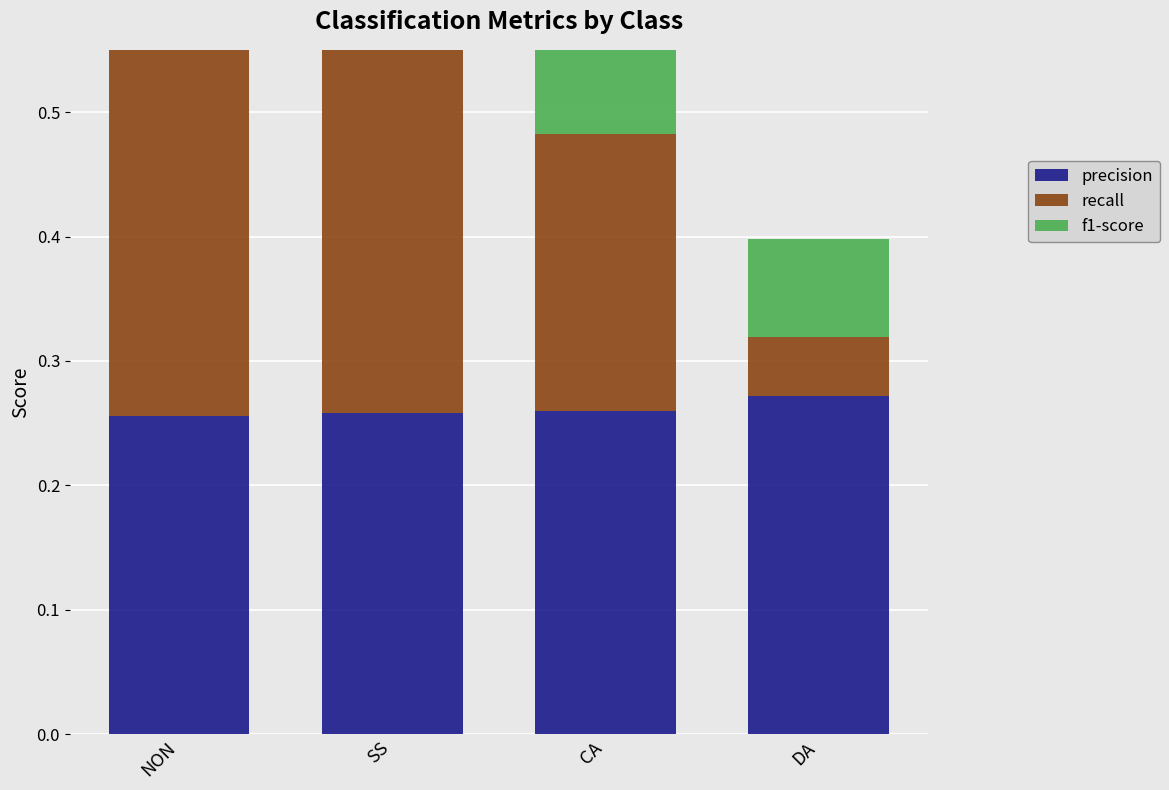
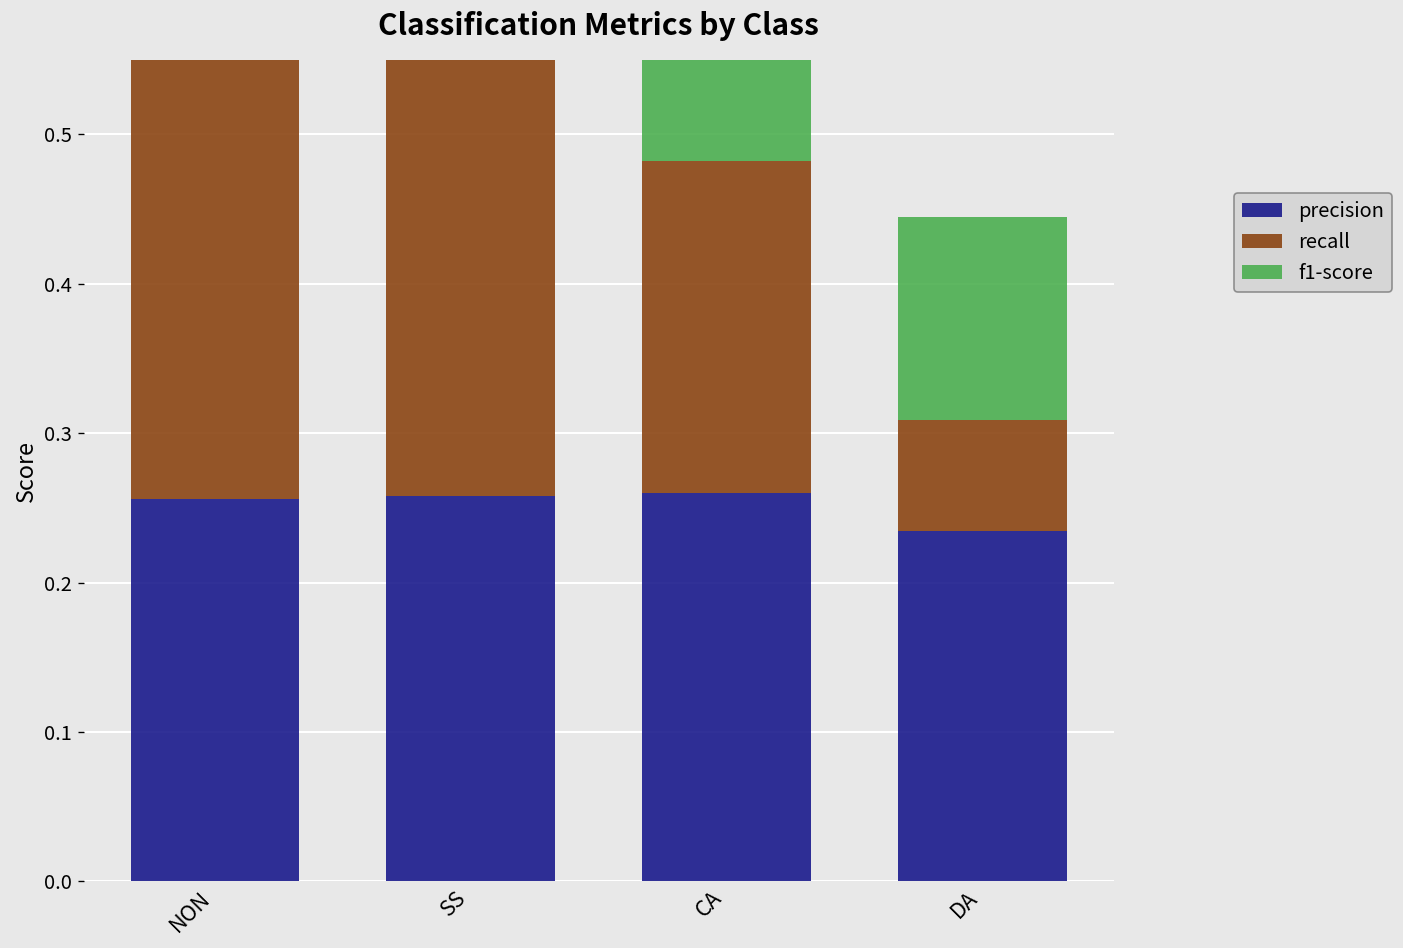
precision, DA: 0.272 -> 0.235
recall, DA: 0.047 -> 0.075
f1-score, DA: 0.079 -> 0.136
